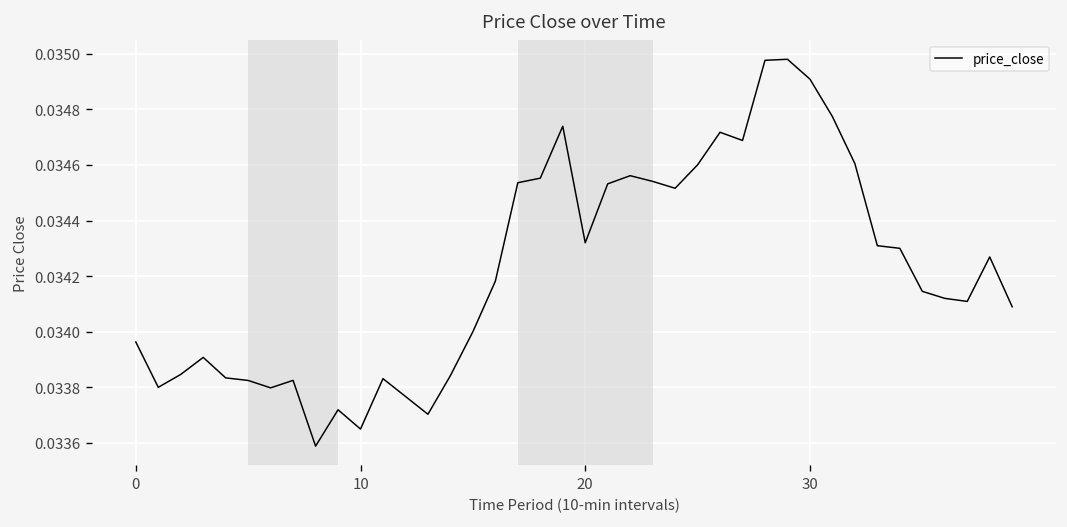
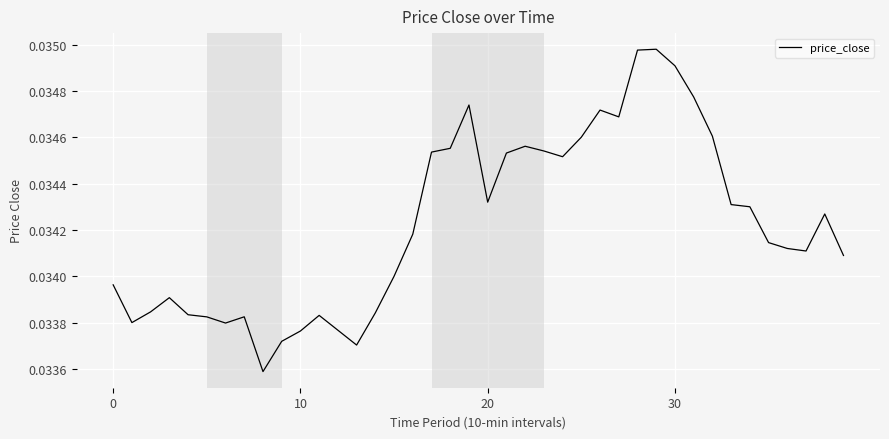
10: 0.03365 -> 0.03376
